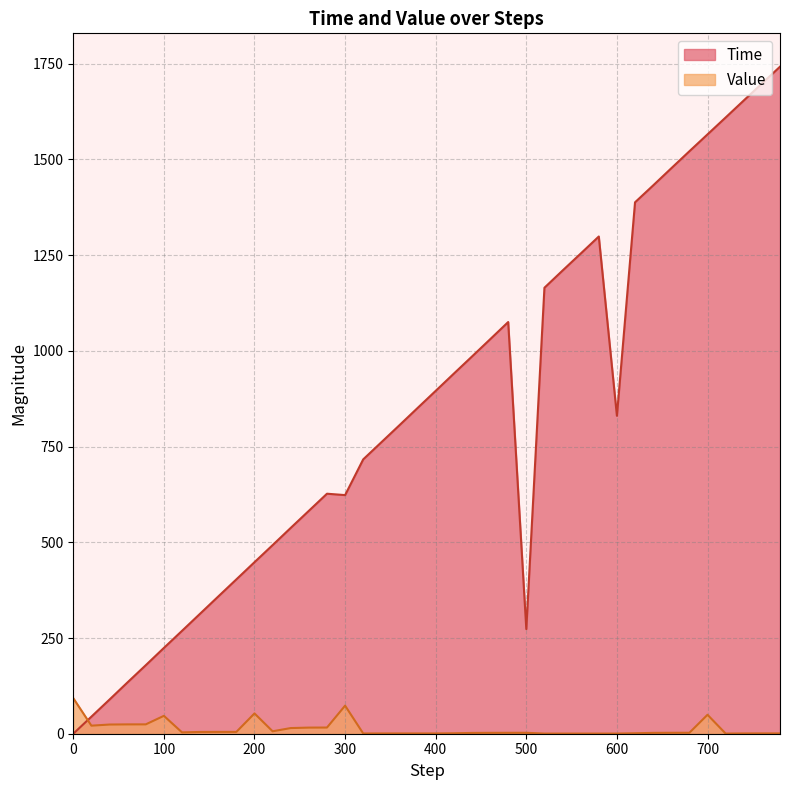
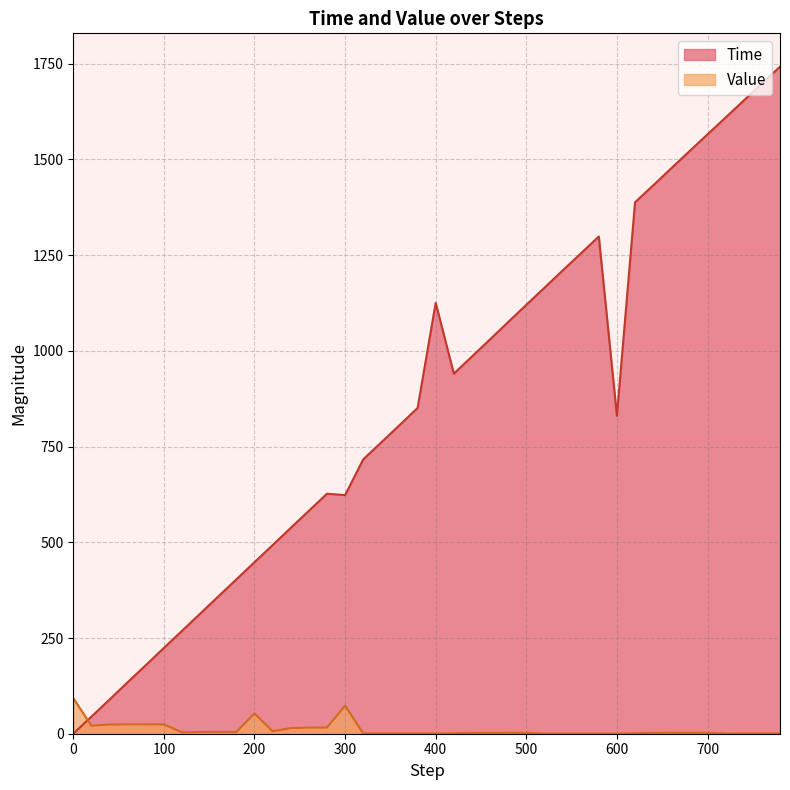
Value, 100: 50 -> 20
Time, 400: 900 -> 1130
Time, 500: 270 -> 1120
Value, 700: 50 -> 0
